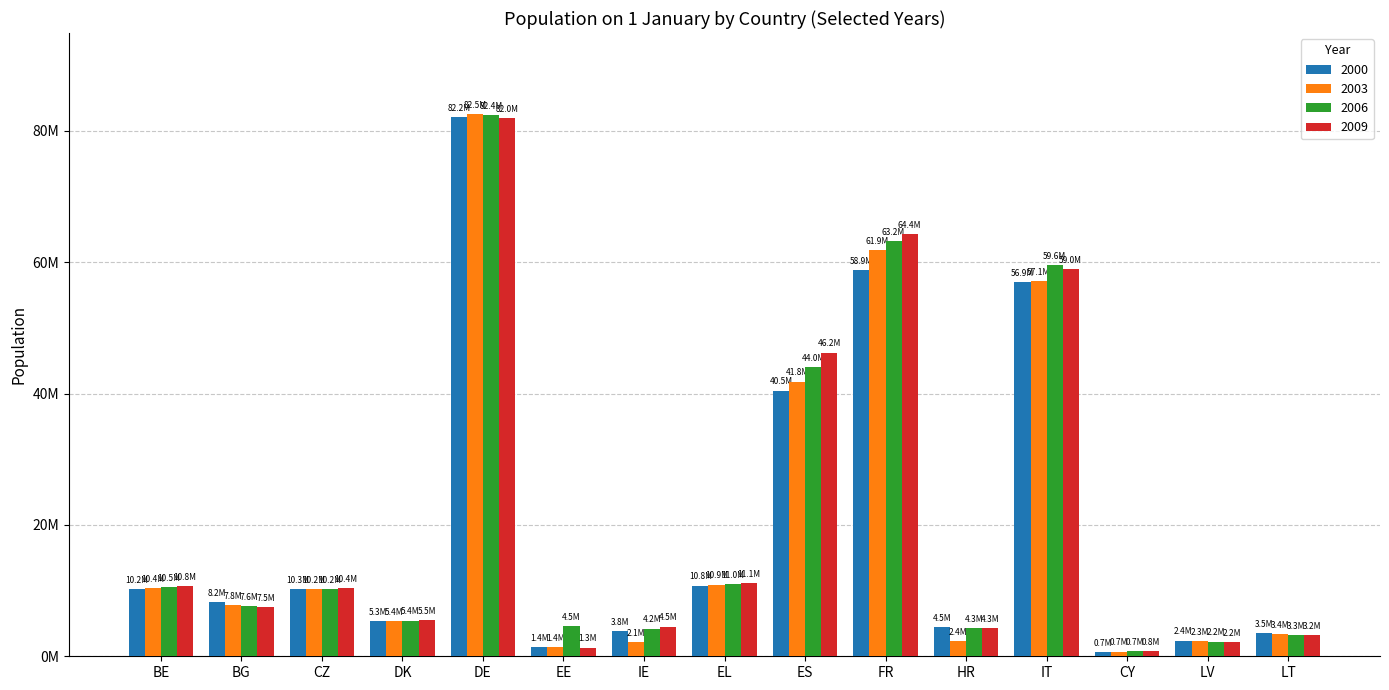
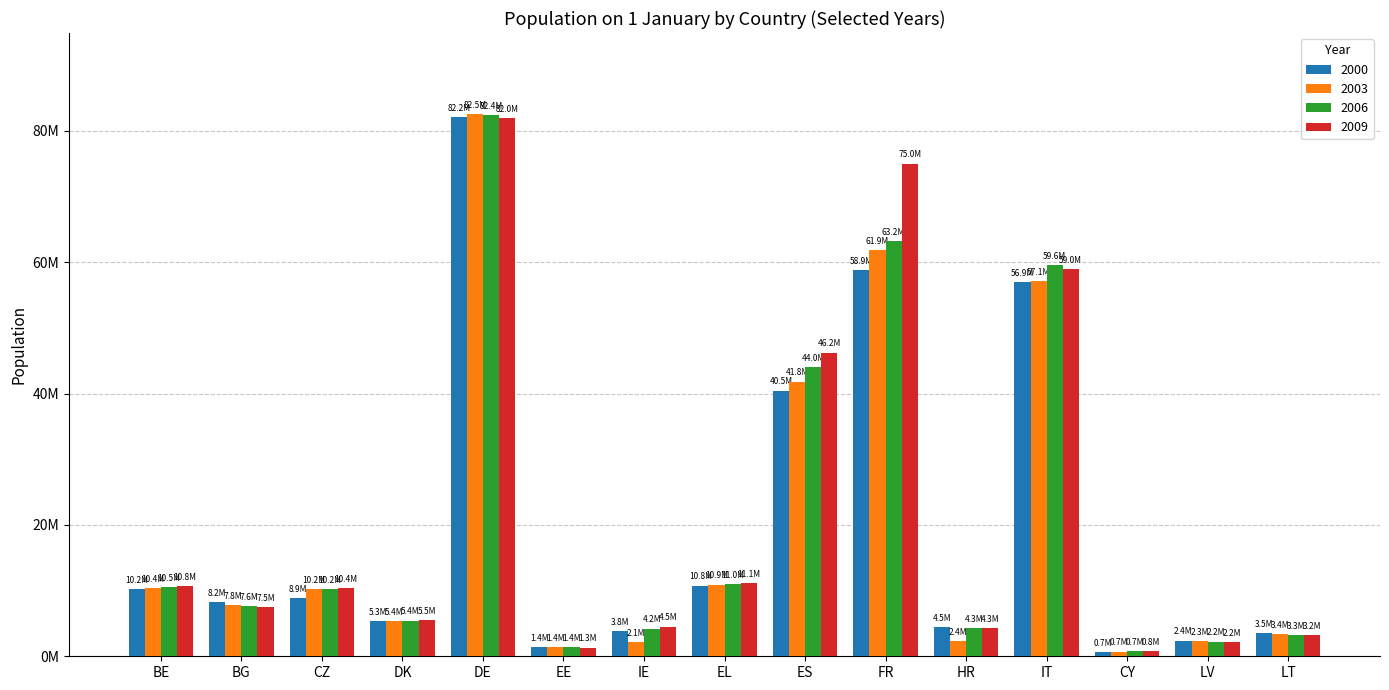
2000, CZ: 10.3M -> 8.9M
2006, EE: 4.5M -> 1.4M
2009, FR: 64.4M -> 75.0M
